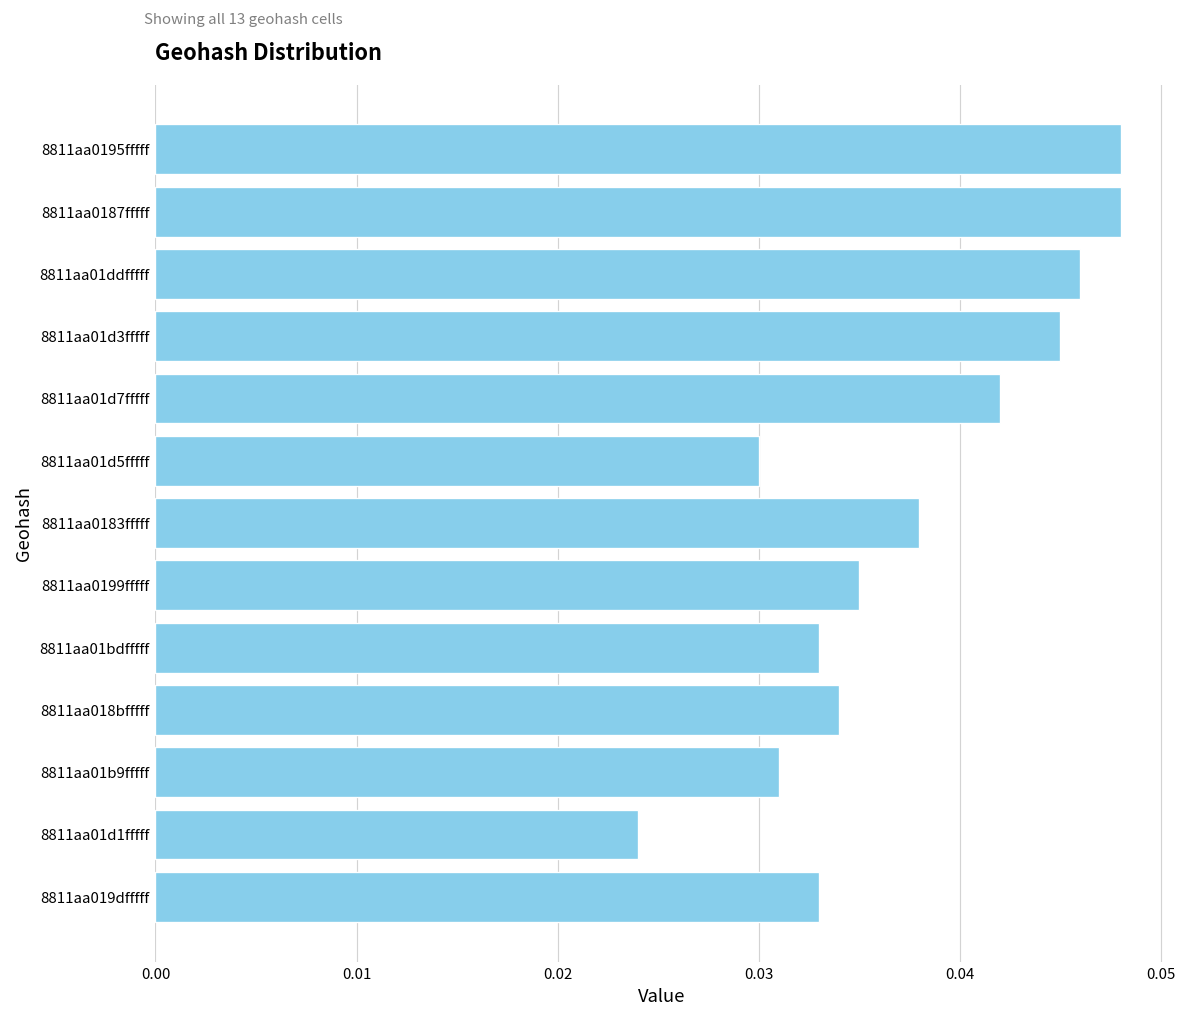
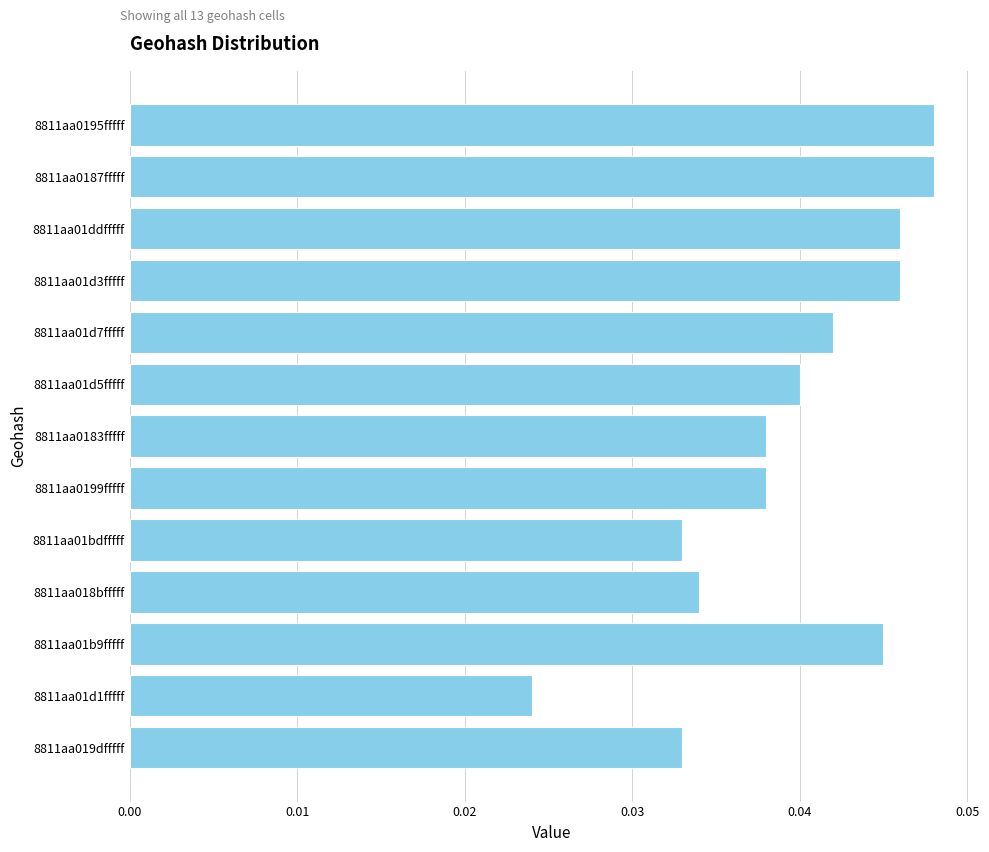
8811aa01d3fffff: 0.045 -> 0.046
8811aa01d5fffff: 0.03 -> 0.04
8811aa0199fffff: 0.035 -> 0.038
8811aa01b9fffff: 0.031 -> 0.045
